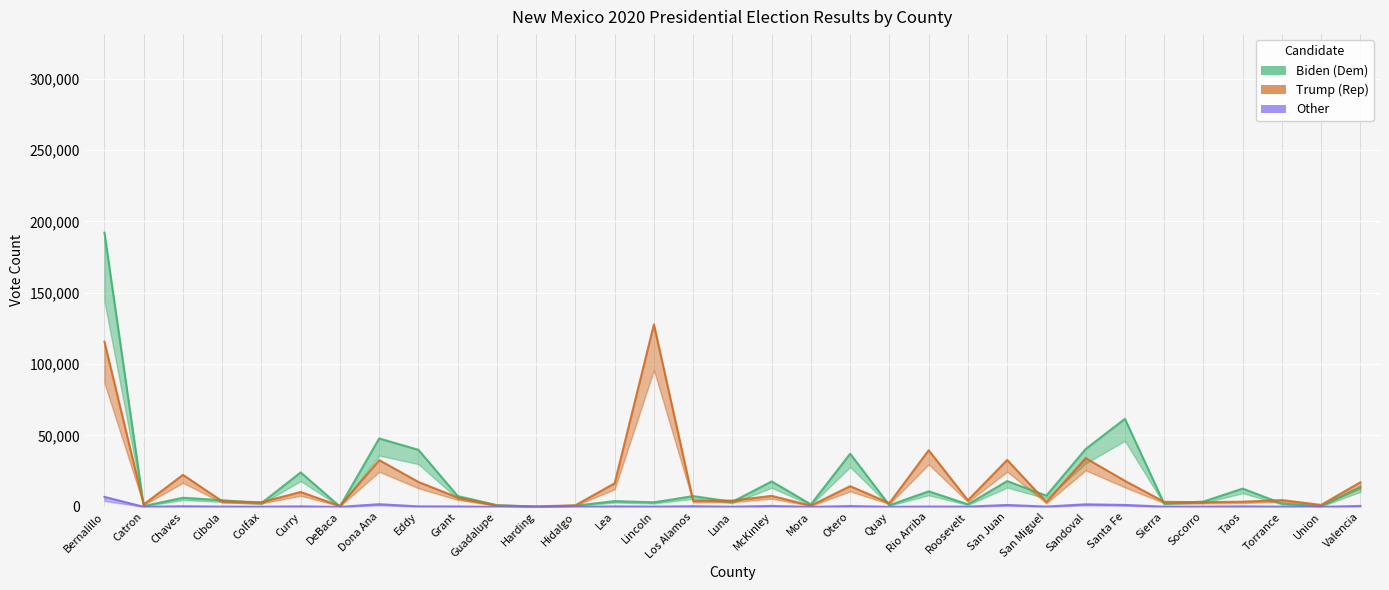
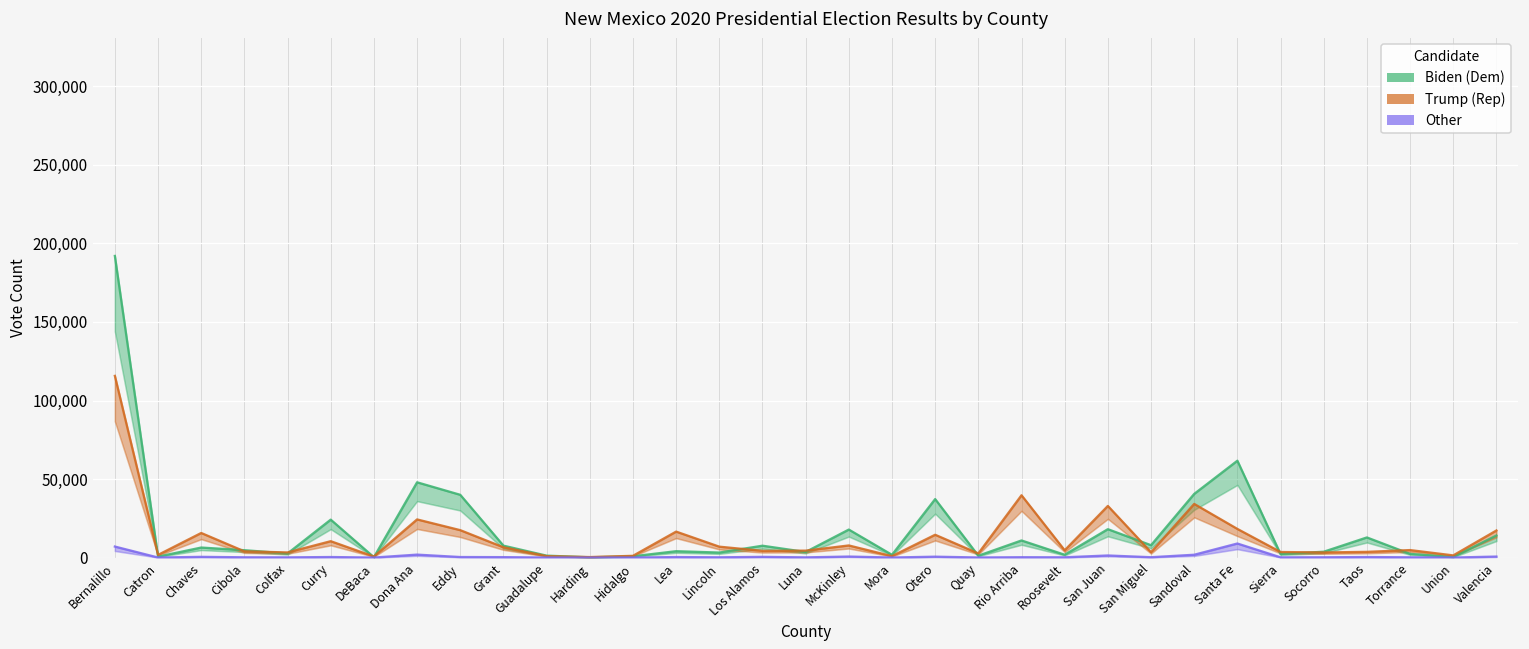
Trump (Rep), Chaves: 22,000 -> 16,000
Trump (Rep), Dona Ana: 33,000 -> 24,000
Trump (Rep), Lincoln: 128,000 -> 7,000
Other, Santa Fe: 1,000 -> 9,000
